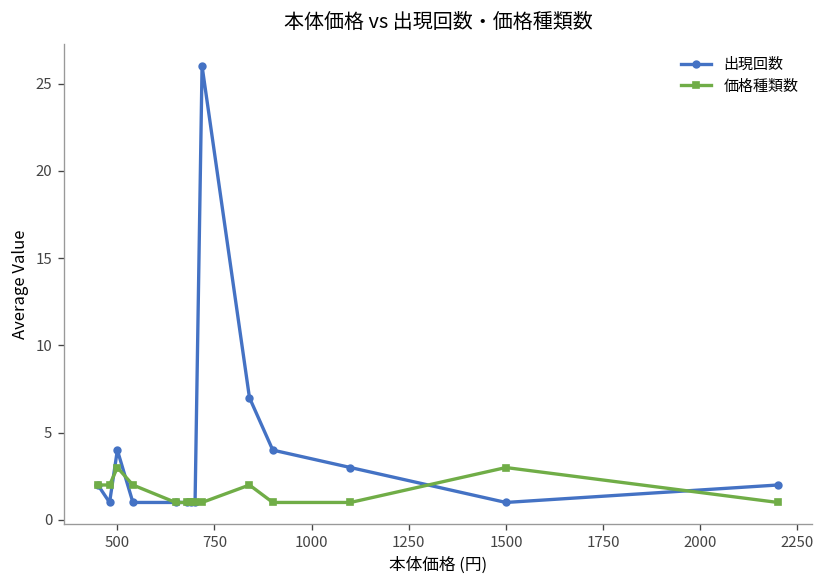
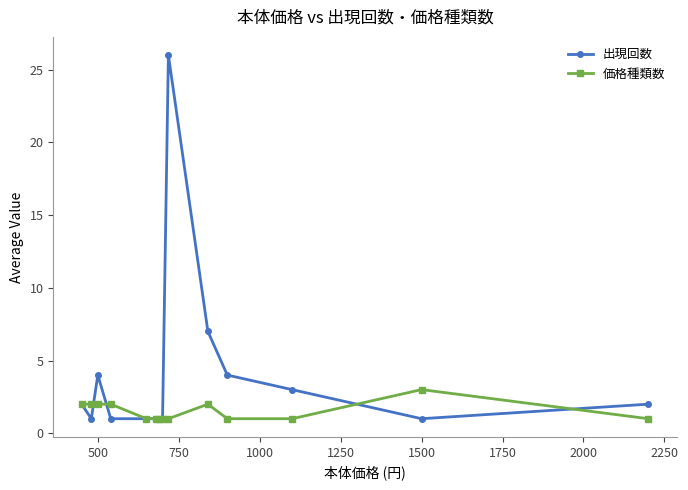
価格種類数, 500: 3 -> 2
